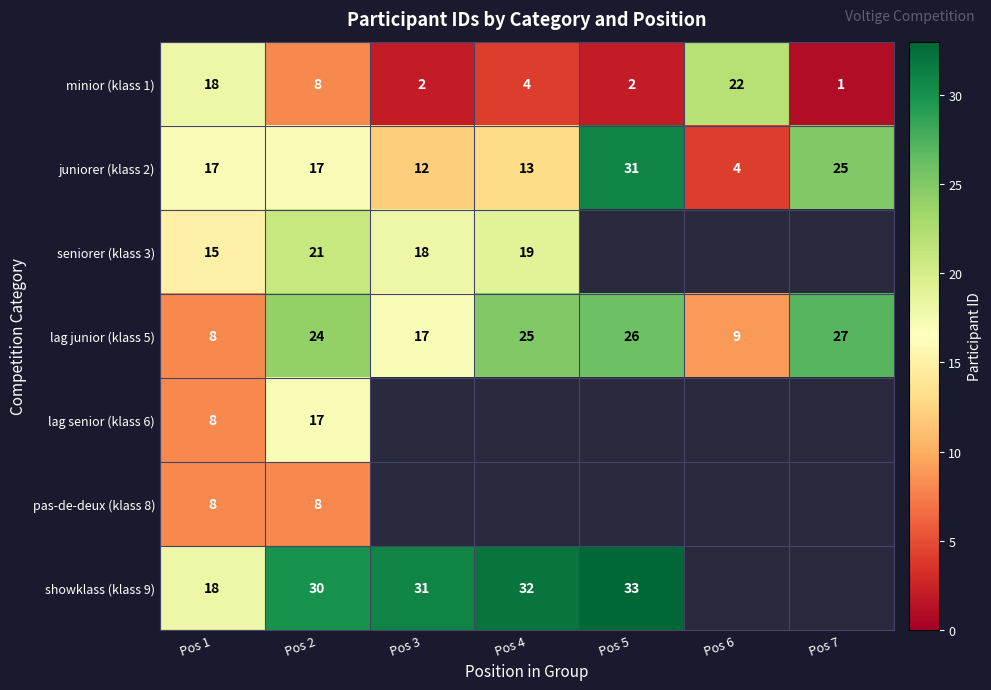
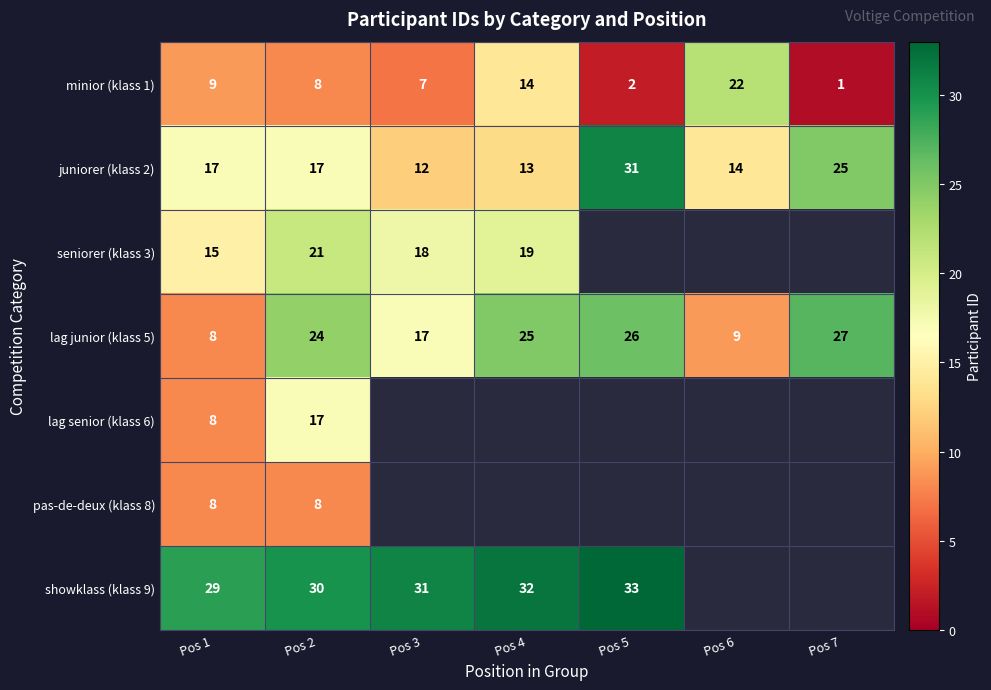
minior (klass 1), Pos 1: 18 -> 9
minior (klass 1), Pos 3: 2 -> 7
minior (klass 1), Pos 4: 4 -> 14
juniorer (klass 2), Pos 6: 4 -> 14
showklass (klass 9), Pos 1: 18 -> 29
